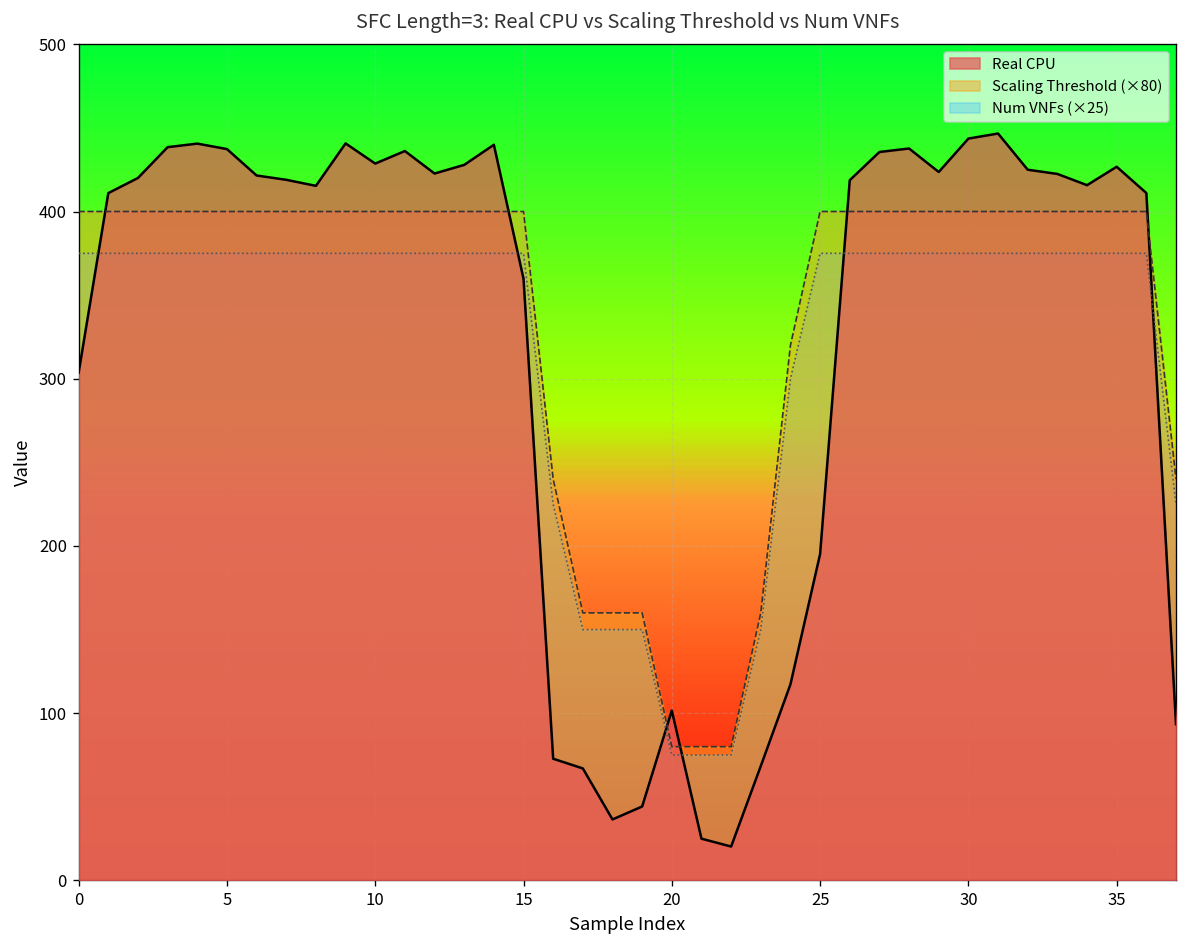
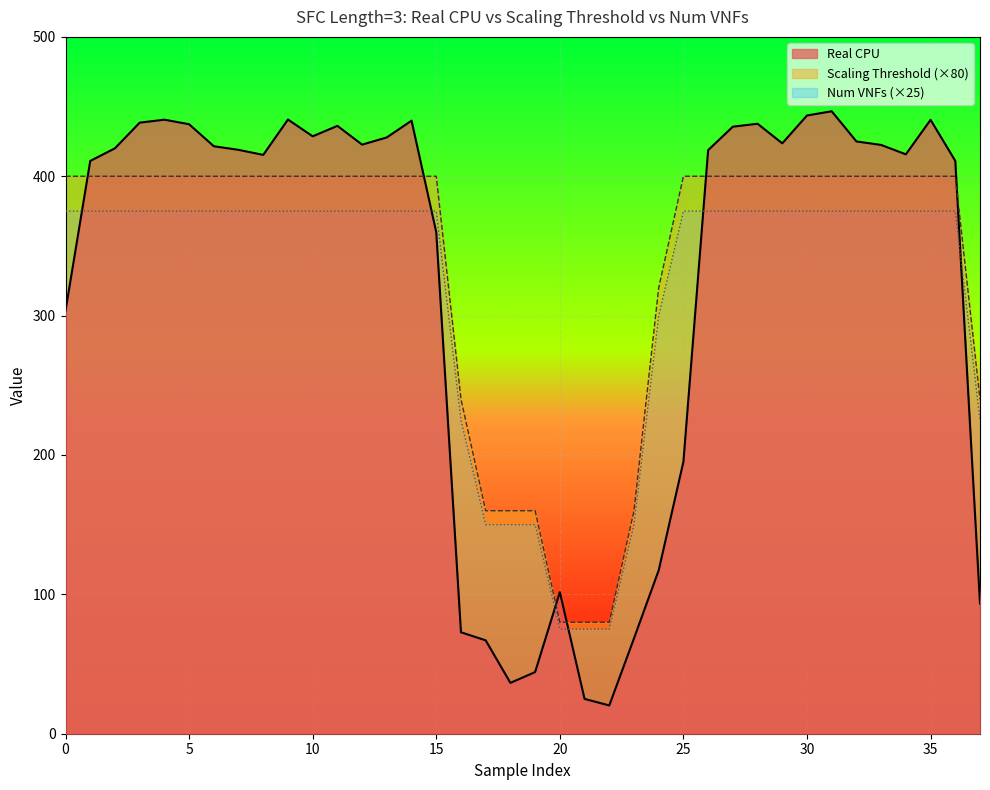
Real CPU, 35: 427 -> 440
